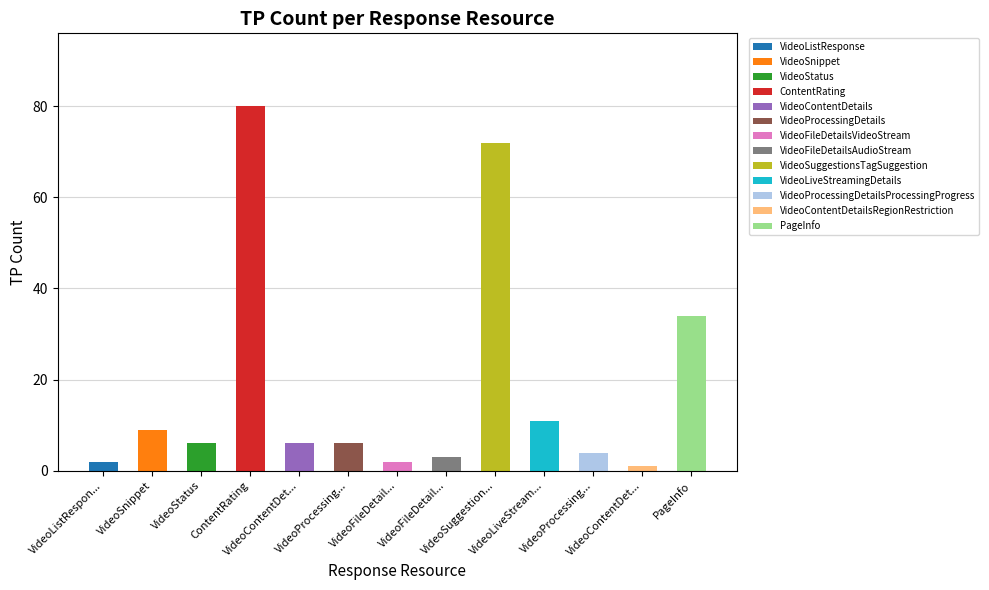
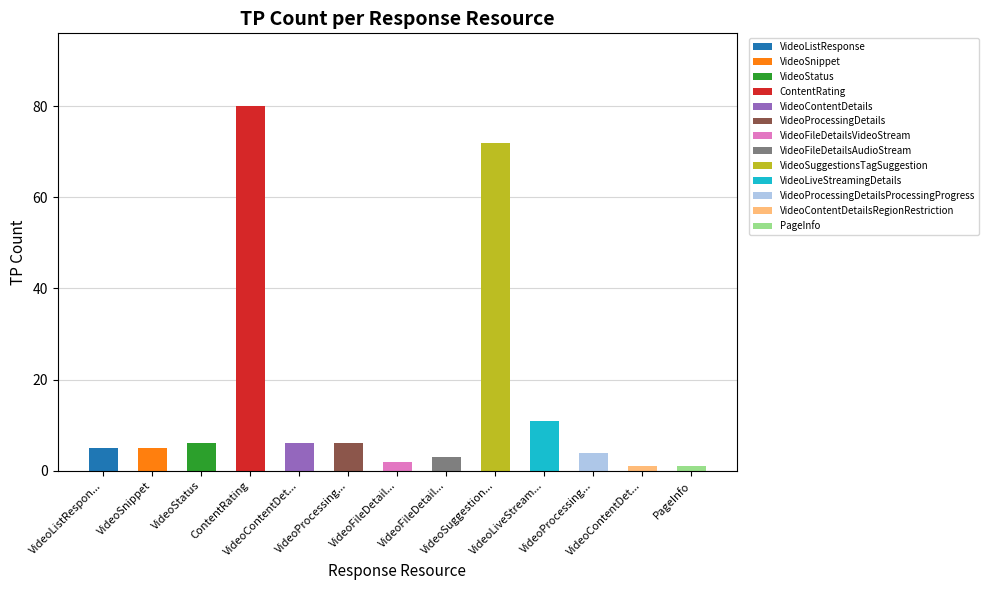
VideoListRespon...: 2 -> 5
VideoSnippet: 9 -> 5
PageInfo: 34 -> 1
